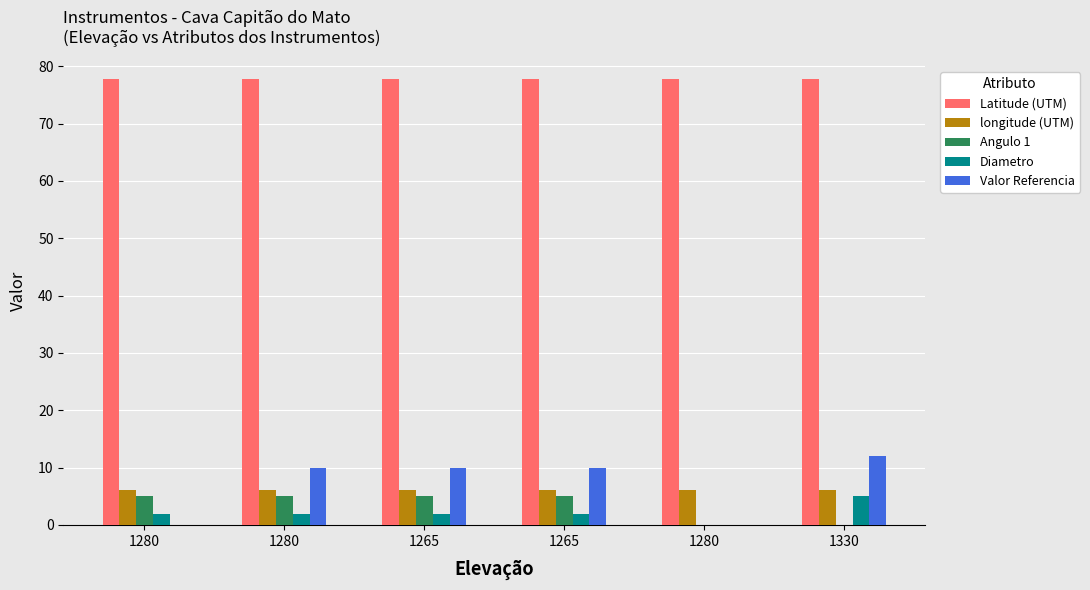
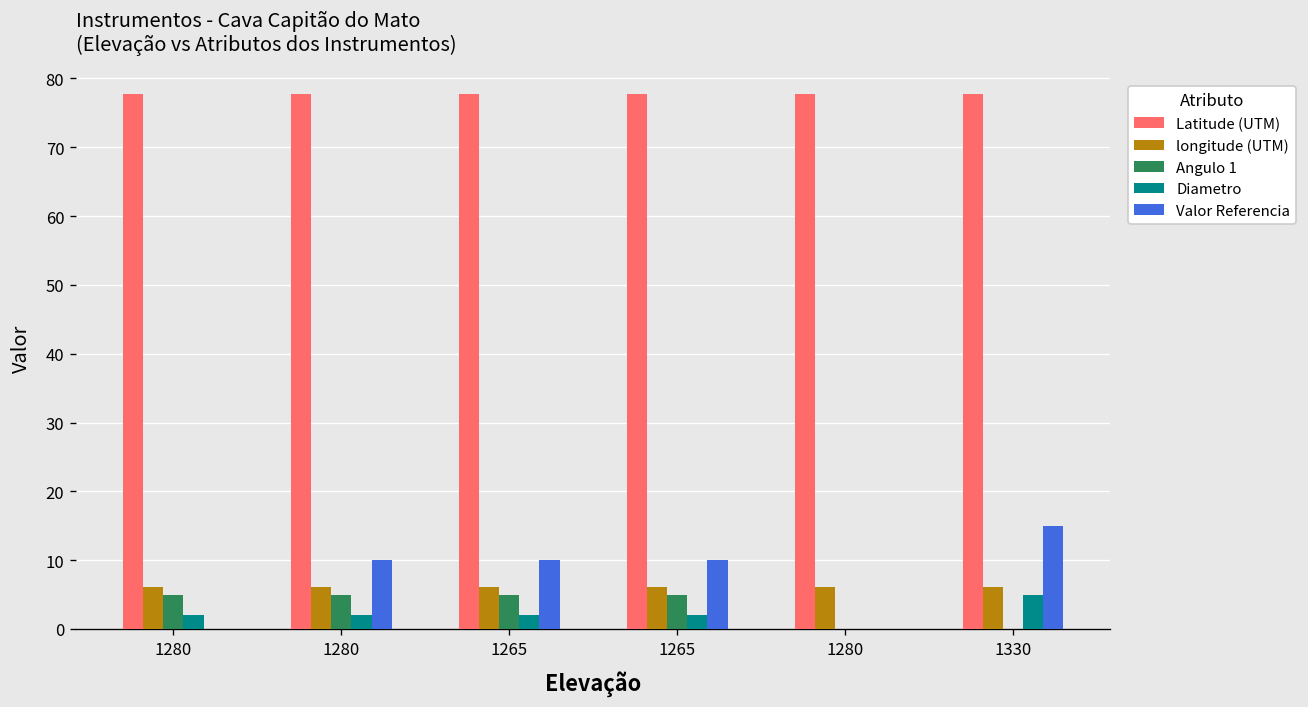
Valor Referencia, 1330: 12 -> 15
